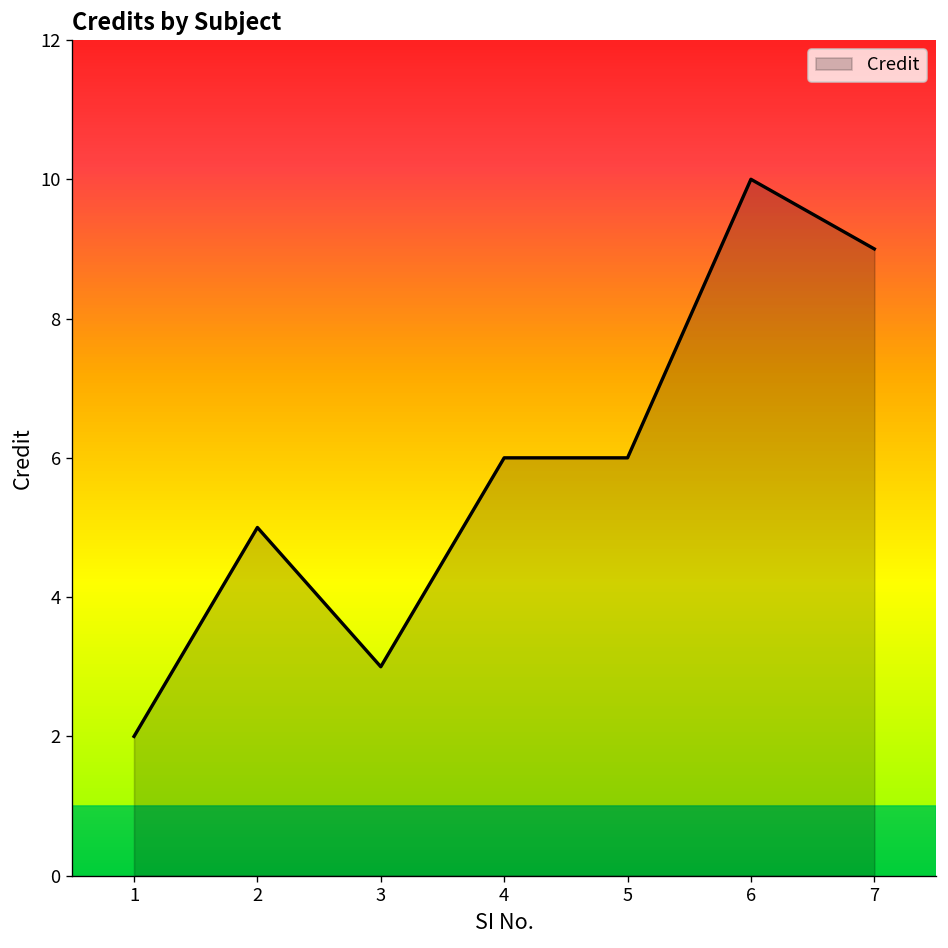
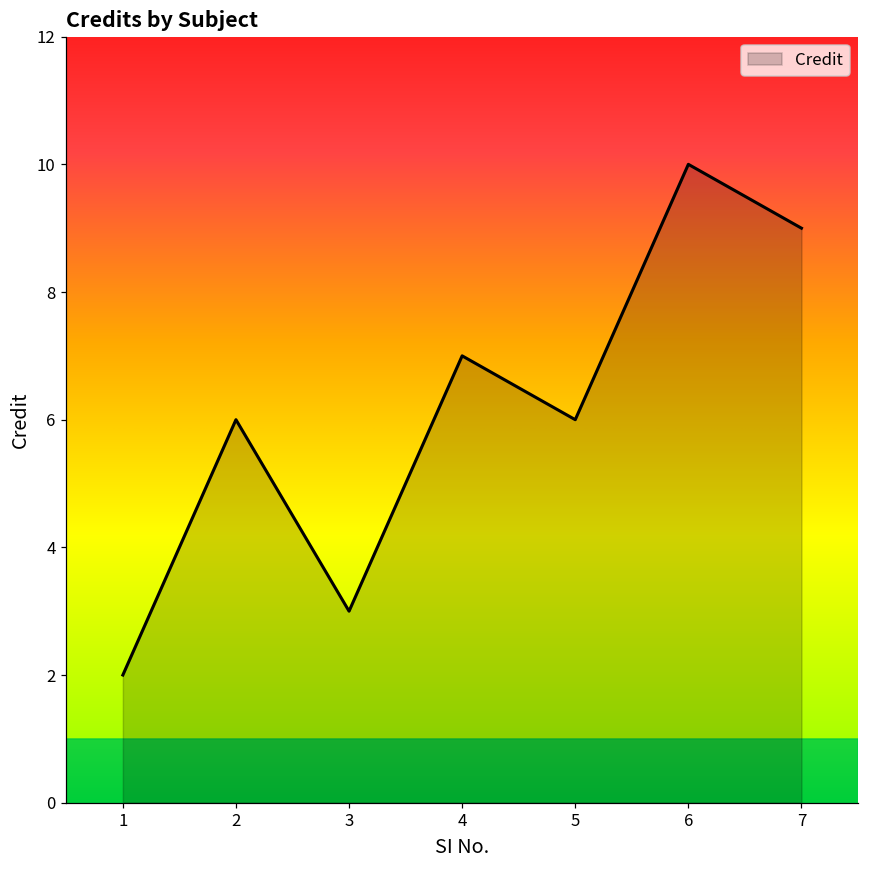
2: 5 -> 6
4: 6 -> 7
